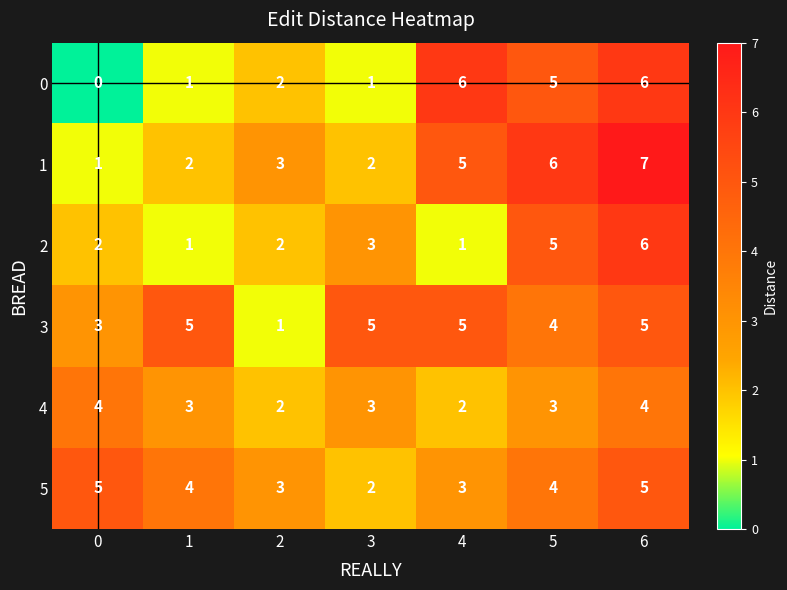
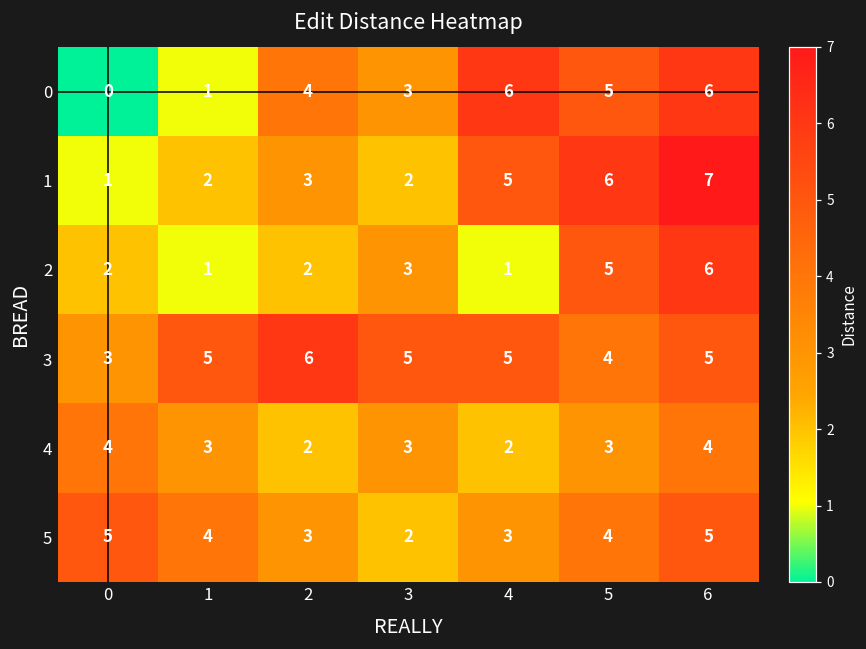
0, 2: 2 -> 4
0, 3: 1 -> 3
3, 2: 1 -> 6
